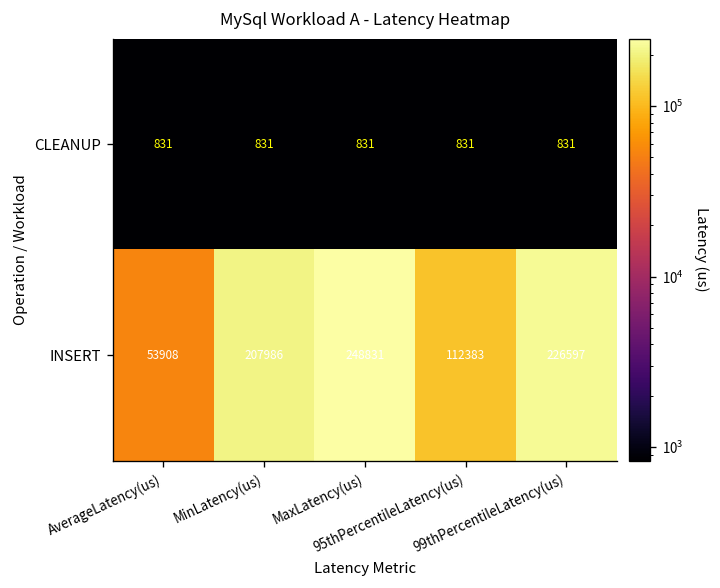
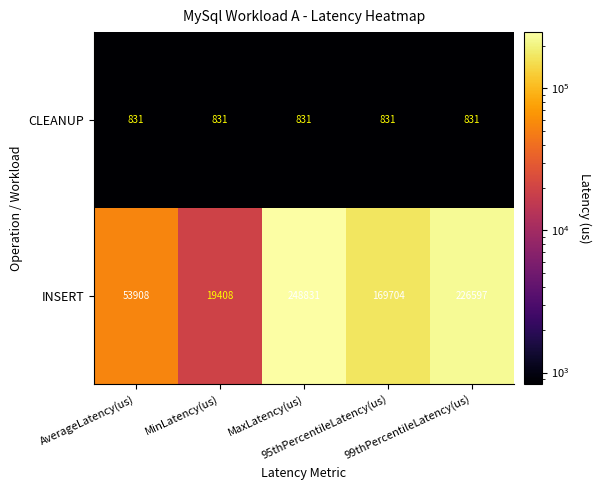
INSERT, MinLatency(us): 207986 -> 19408
INSERT, 95thPercentileLatency(us): 112383 -> 169704
